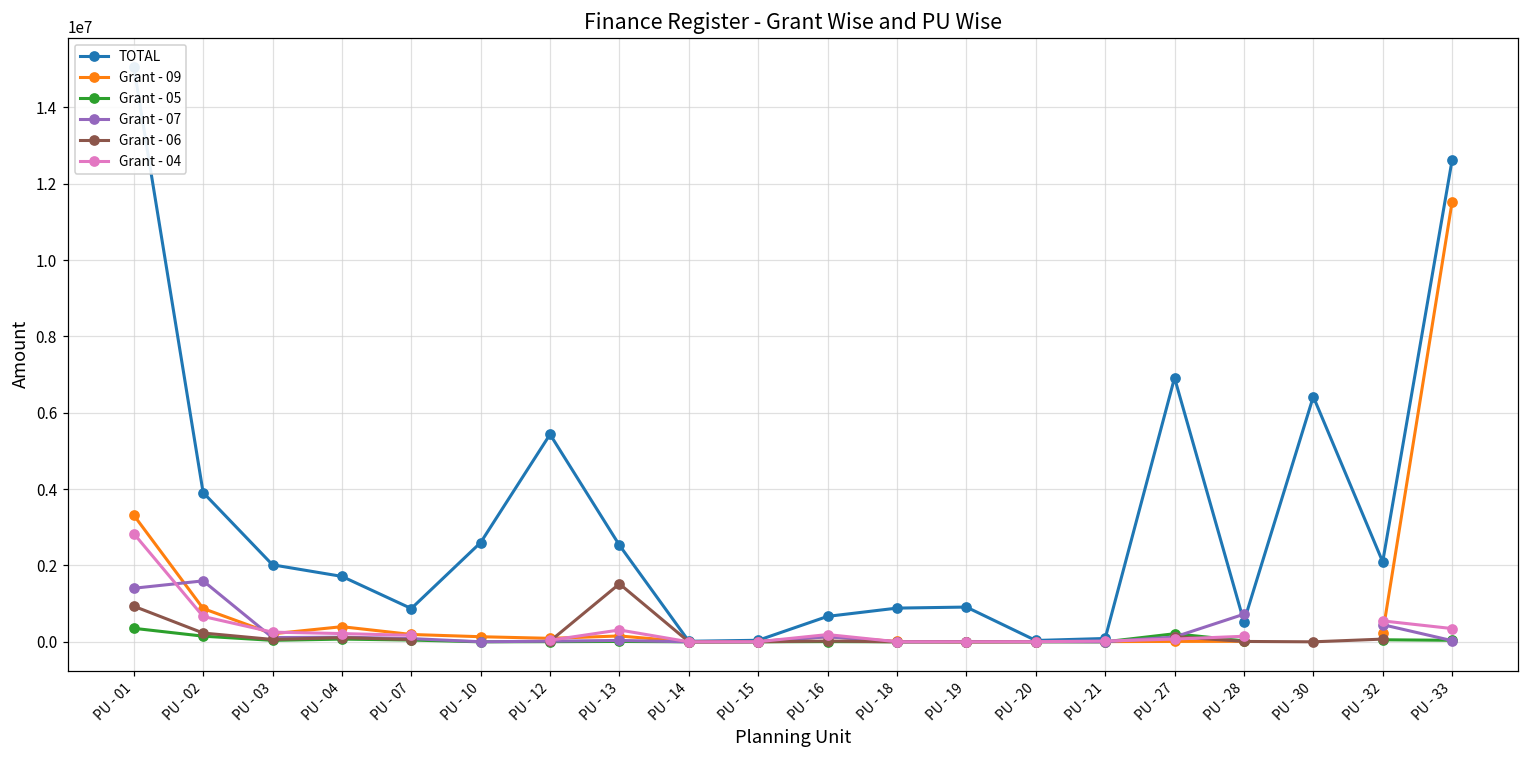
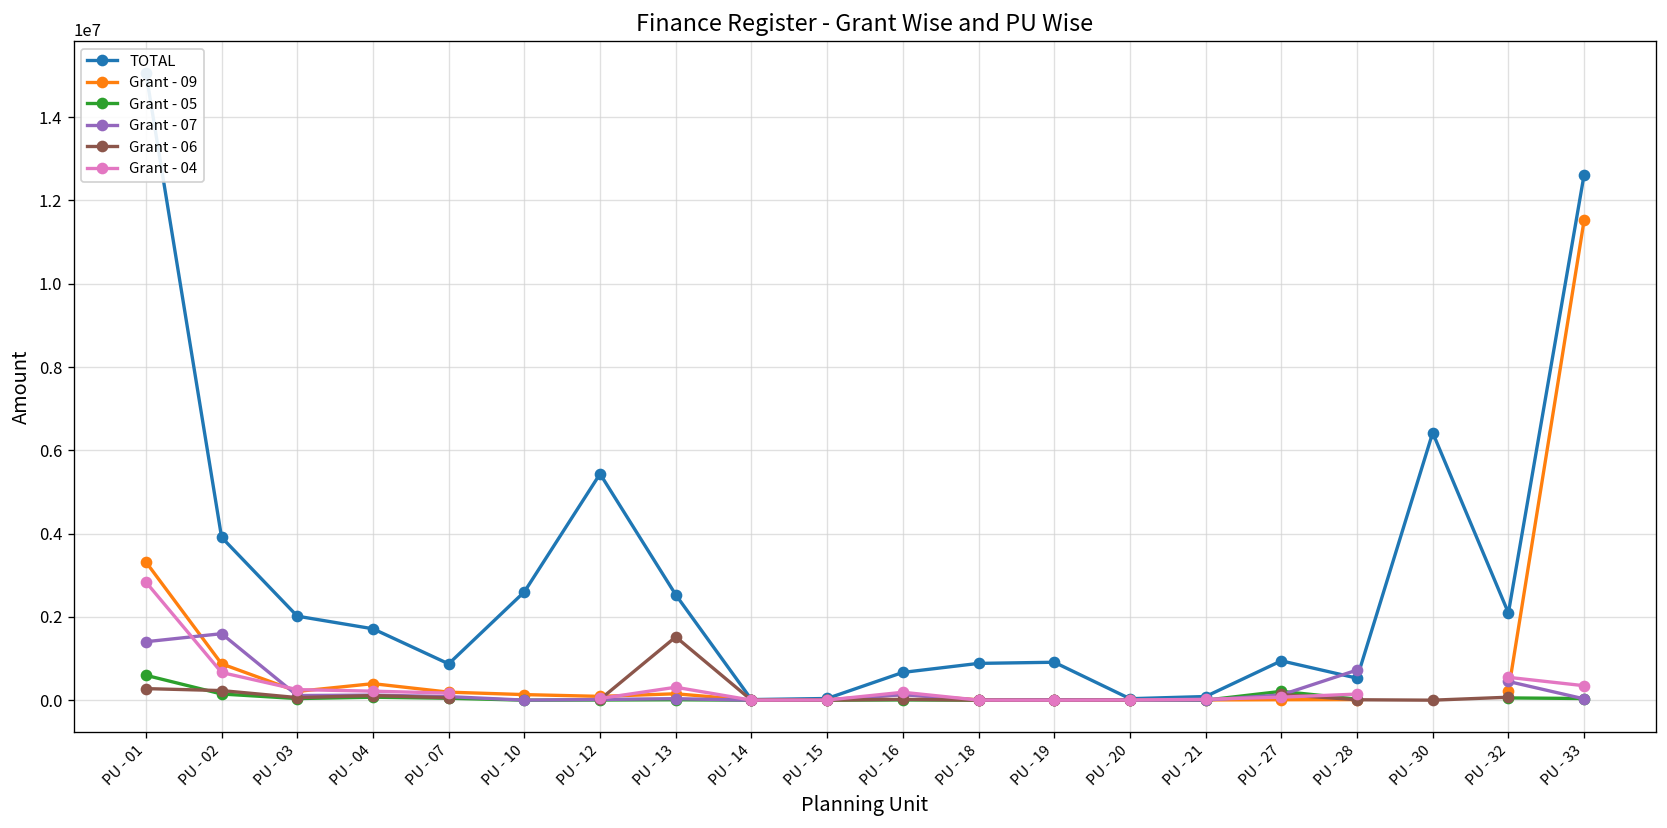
Grant - 05, PU - 01: 400000 -> 600000
Grant - 06, PU - 01: 900000 -> 300000
TOTAL, PU - 27: 6900000 -> 900000
